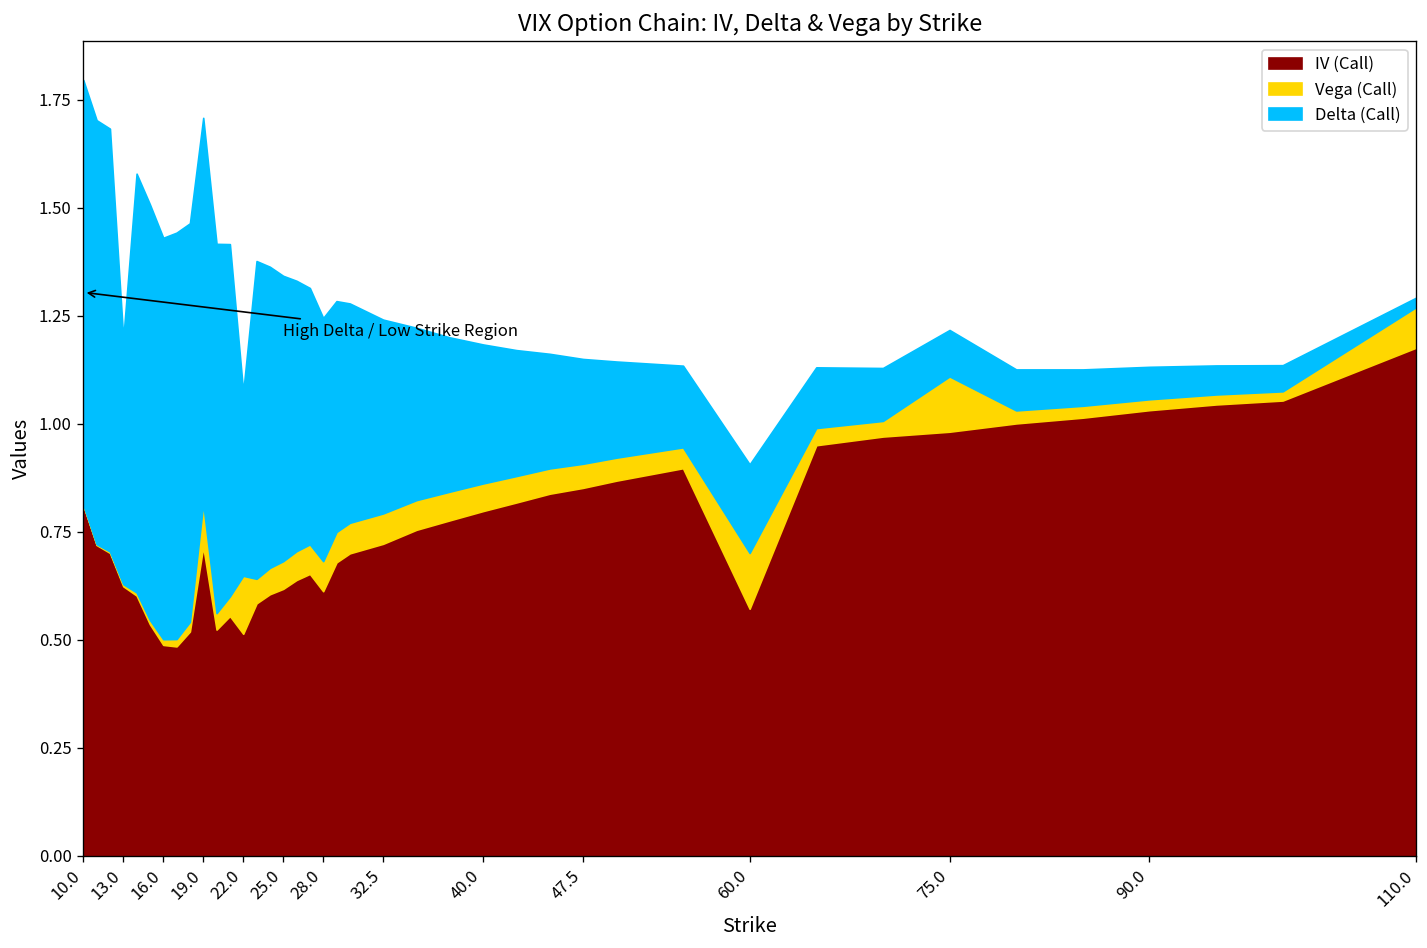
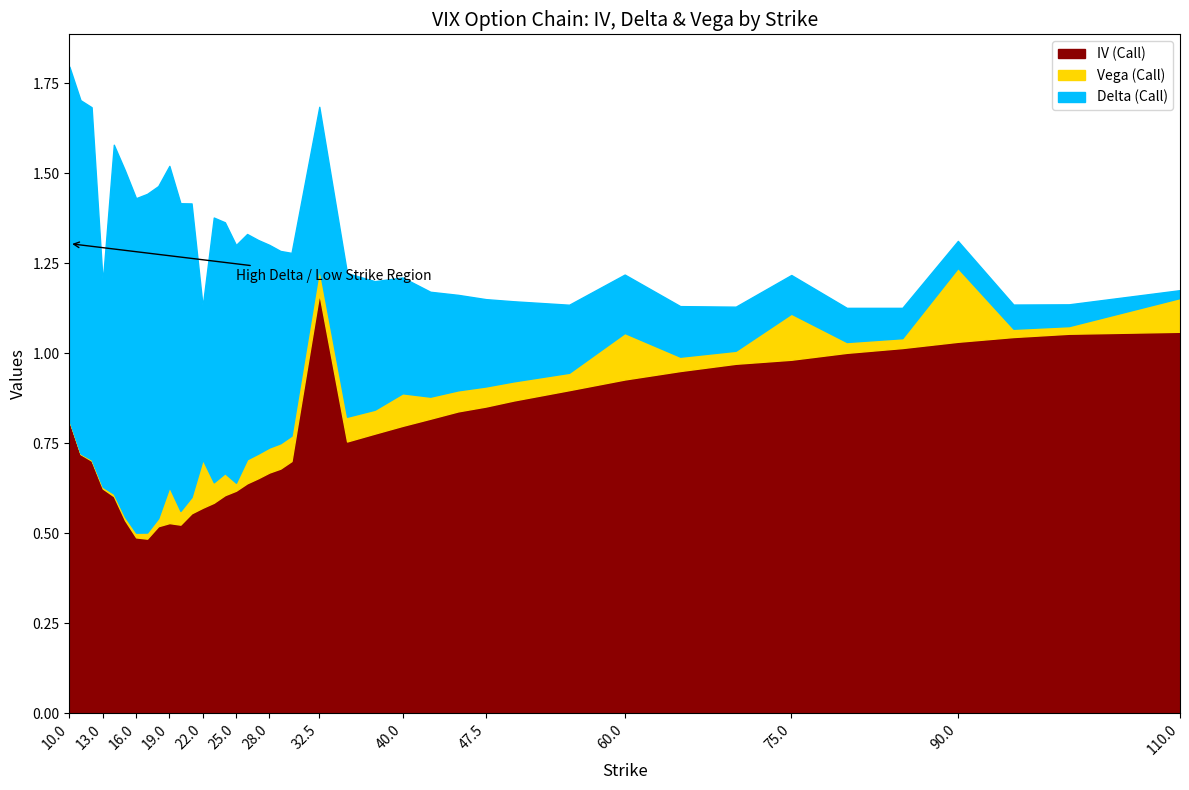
IV (Call), 19.0: 0.72 -> 0.53
IV (Call), 22.0: 0.51 -> 0.57
Vega (Call), 25.0: 0.06 -> 0.02
IV (Call), 28.0: 0.61 -> 0.67
IV (Call), 32.5: 0.72 -> 1.17
Vega (Call), 40.0: 0.06 -> 0.09
IV (Call), 60.0: 0.57 -> 0.93
Delta (Call), 60.0: 0.21 -> 0.16
Vega (Call), 90.0: 0.03 -> 0.21
IV (Call), 110.0: 1.18 -> 1.06
